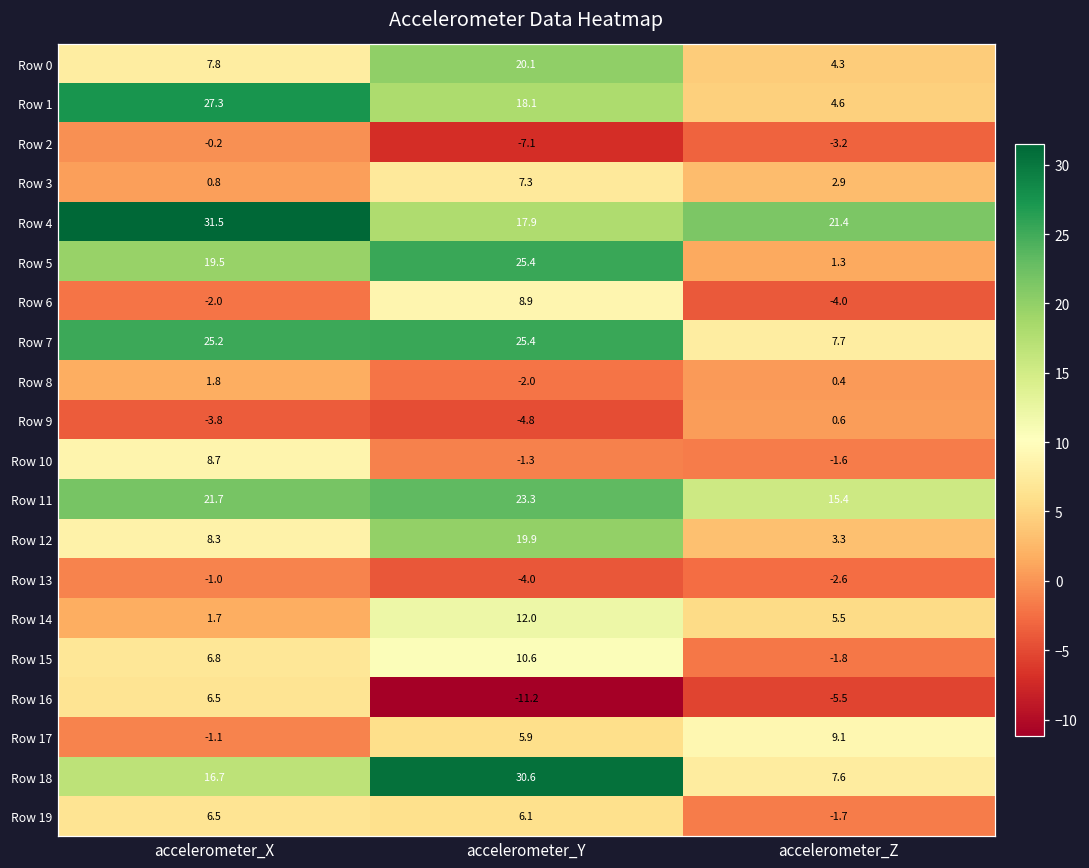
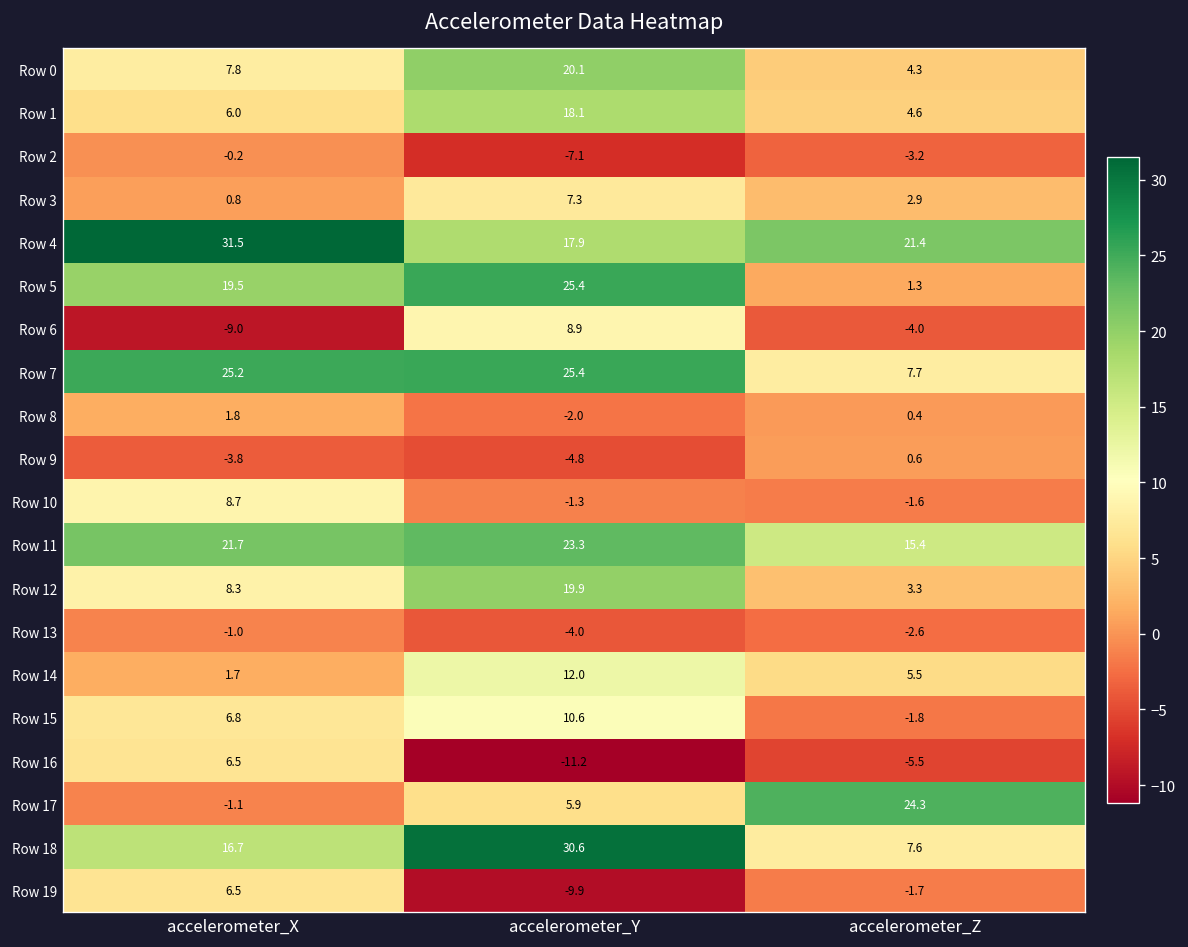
Row 1, accelerometer_X: 27.3 -> 6.0
Row 6, accelerometer_X: -2.0 -> -9.0
Row 17, accelerometer_Z: 9.1 -> 24.3
Row 19, accelerometer_Y: 6.1 -> -9.9
